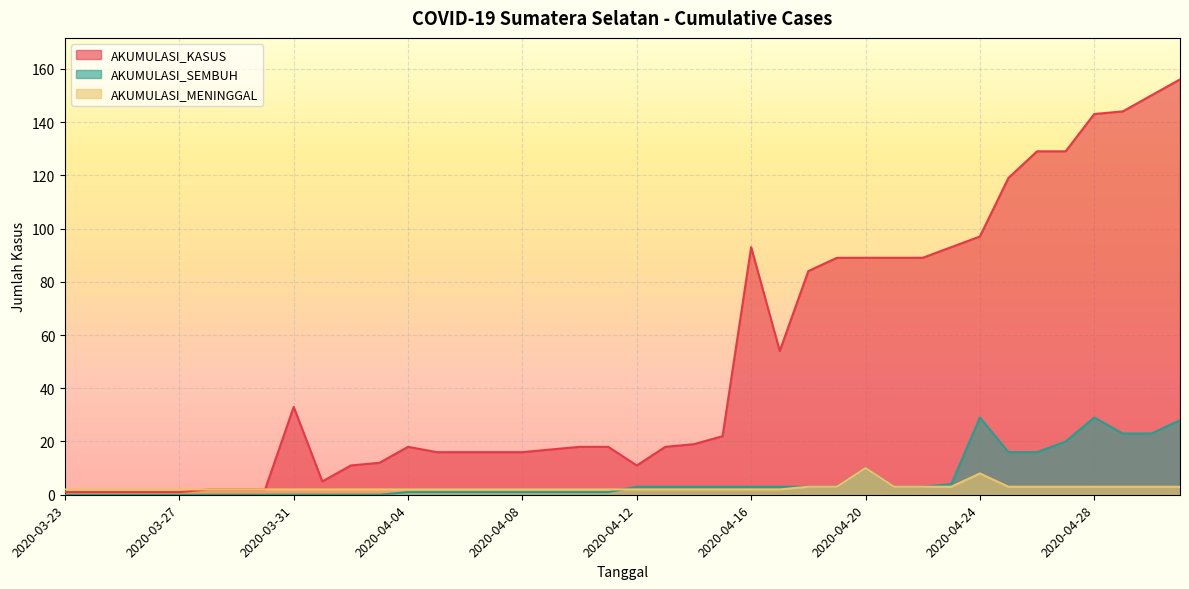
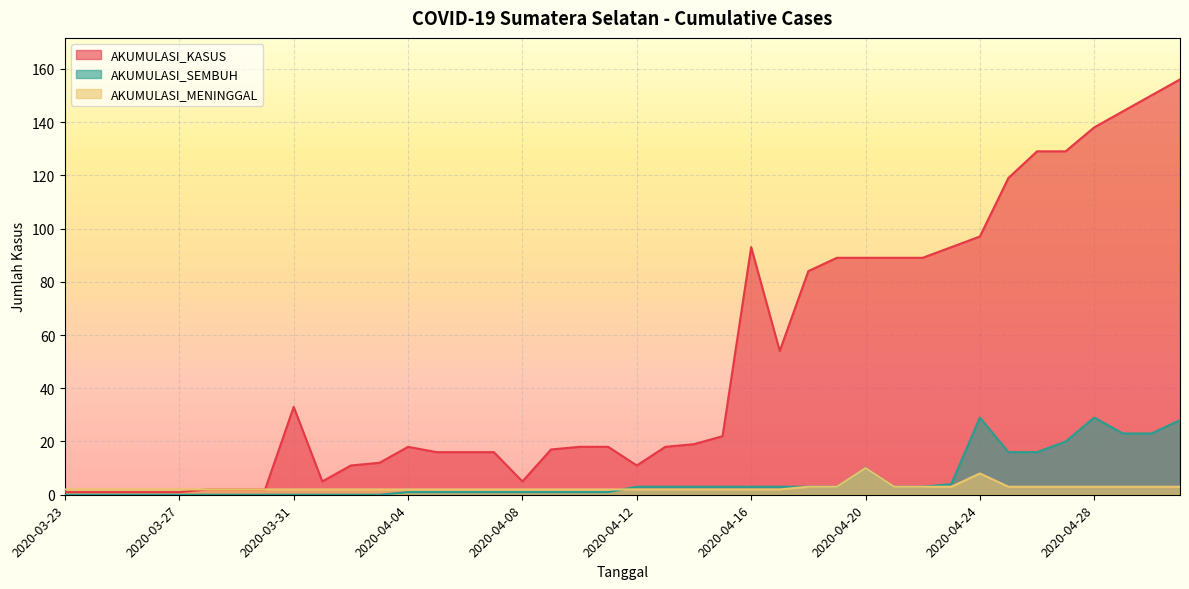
AKUMULASI_KASUS, 2020-04-08: 16 -> 5
AKUMULASI_KASUS, 2020-04-28: 143 -> 138
